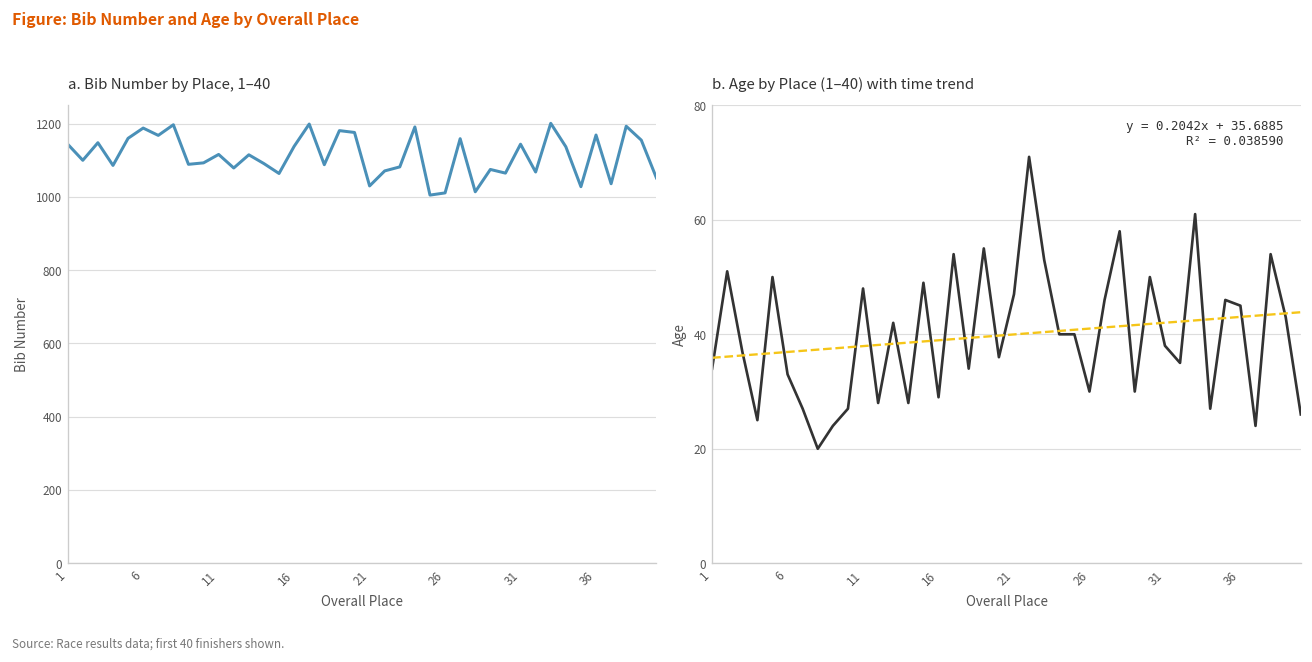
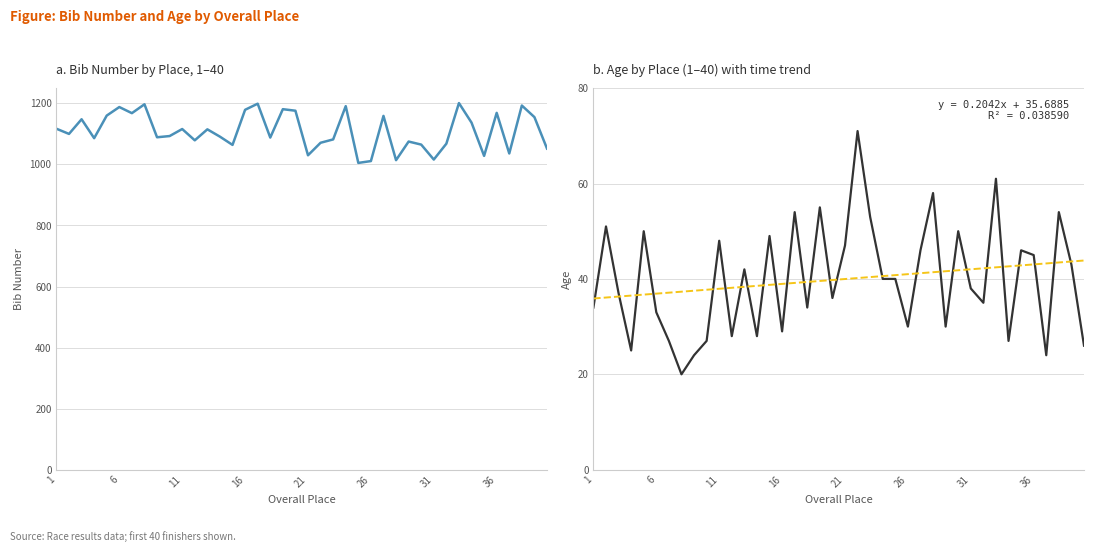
a. Bib Number by Place, 1–40, 1: 1140 -> 1120
a. Bib Number by Place, 1–40, 16: 1140 -> 1180
a. Bib Number by Place, 1–40, 31: 1140 -> 1020
